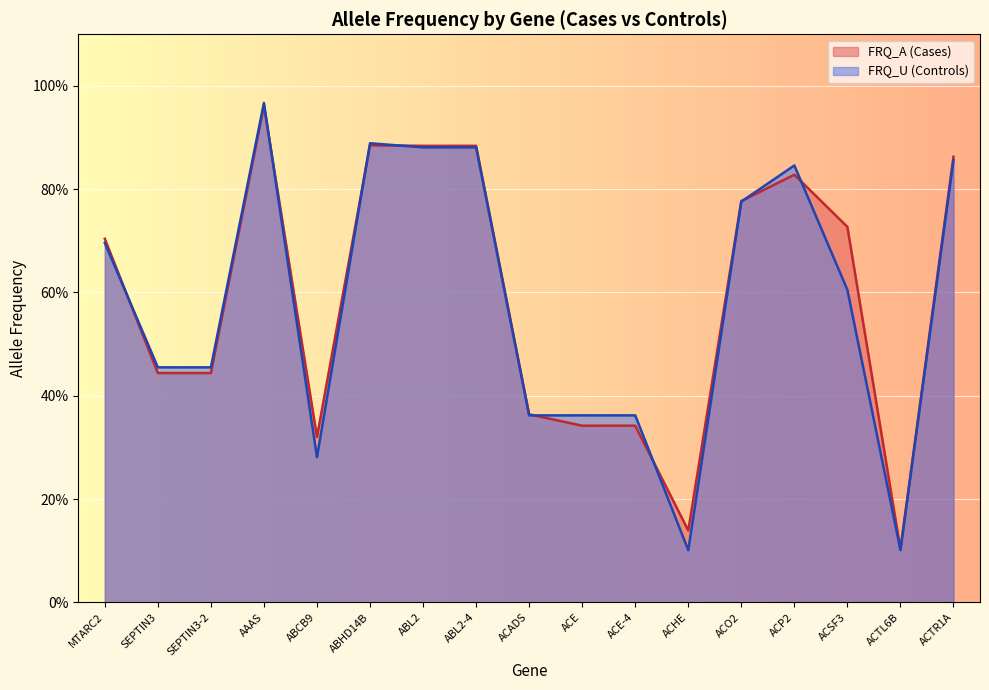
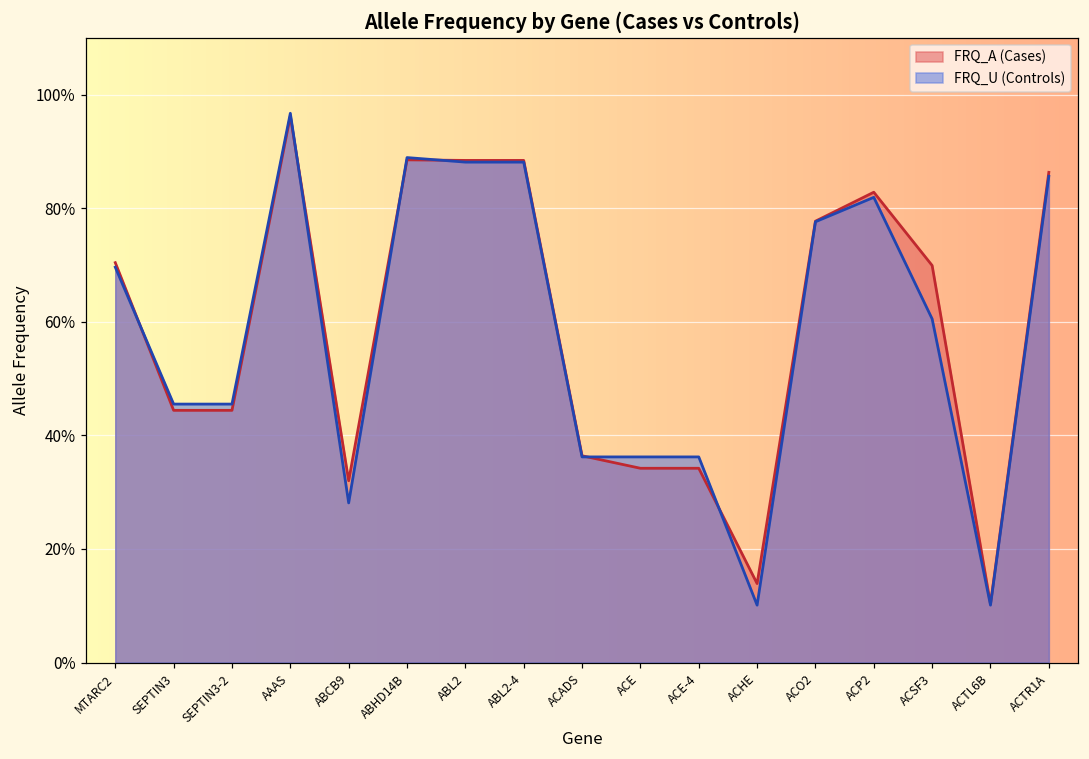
FRQ_U (Controls), ACP2: 85% -> 82%
FRQ_A (Cases), ACSF3: 73% -> 70%
